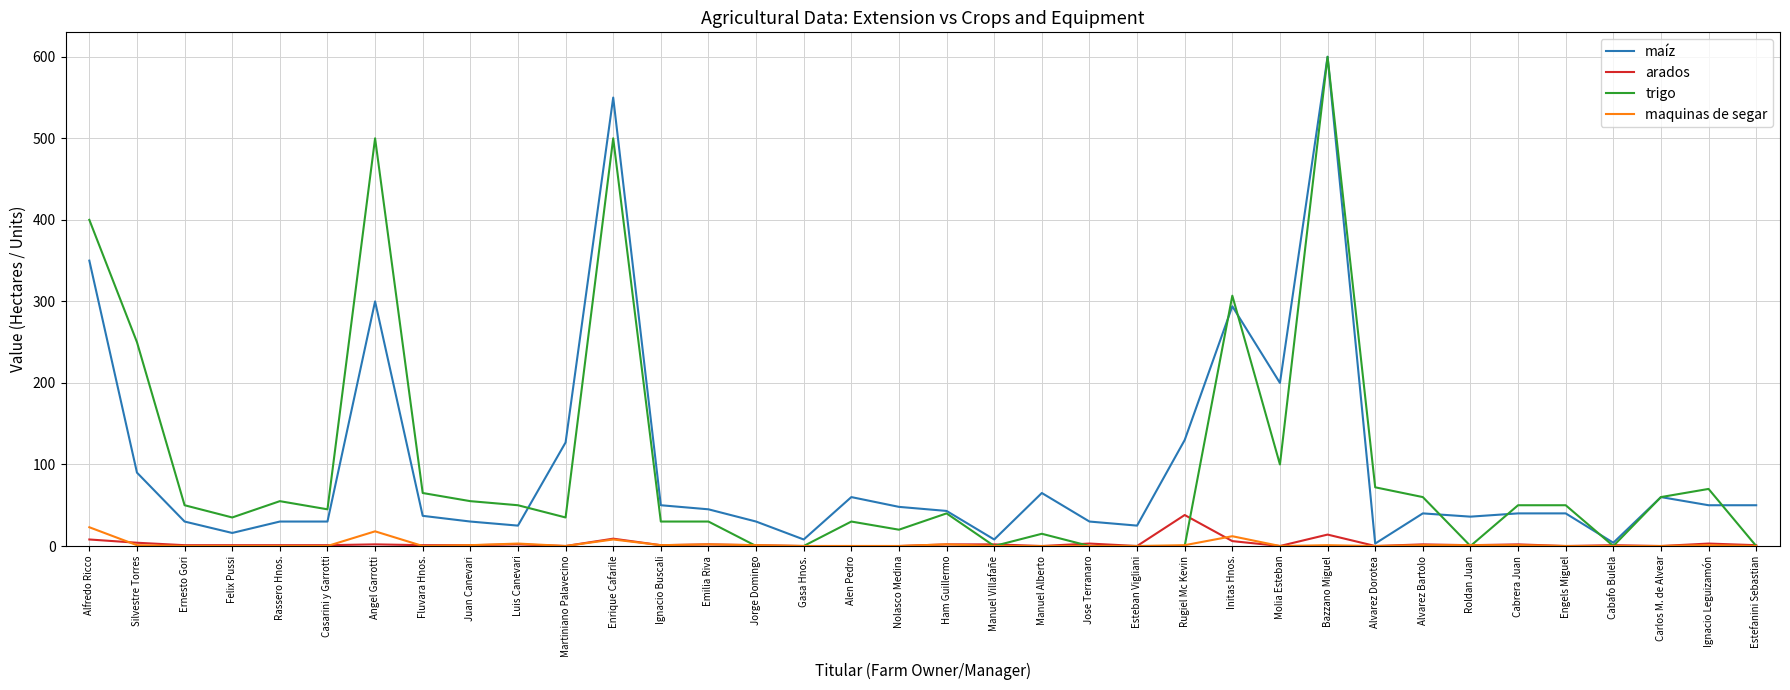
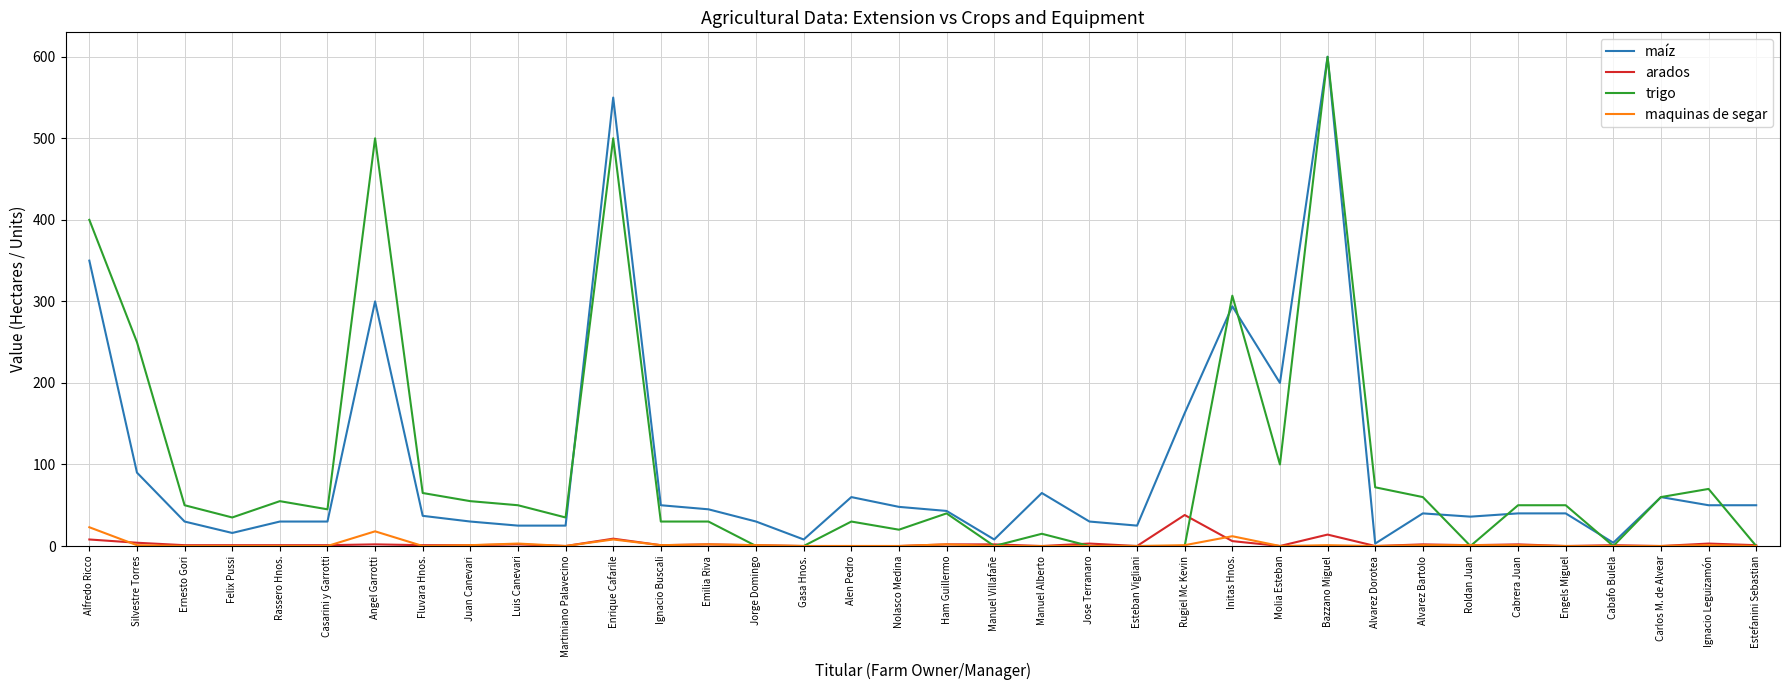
maíz, Martiniano Palavecino: 130 -> 30
maíz, Rugiel Mc Kevin: 130 -> 160
